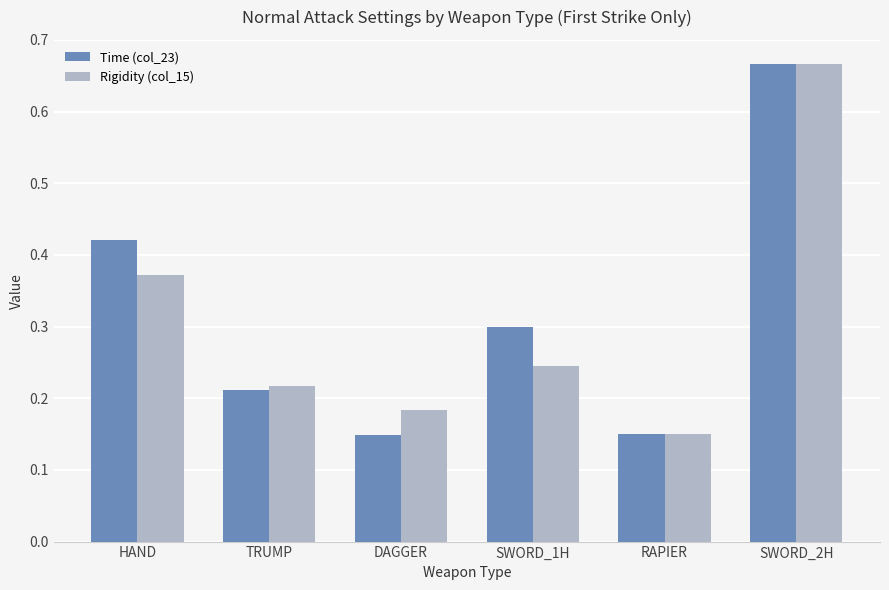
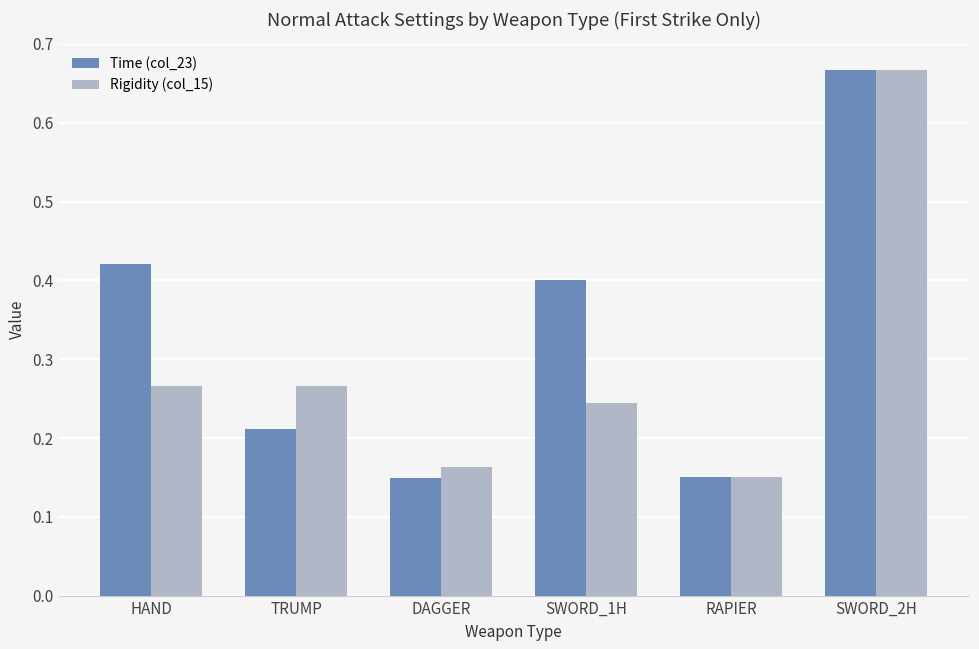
Rigidity (col_15), HAND: 0.37 -> 0.27
Rigidity (col_15), TRUMP: 0.22 -> 0.27
Rigidity (col_15), DAGGER: 0.18 -> 0.16
Time (col_23), SWORD_1H: 0.3 -> 0.4
